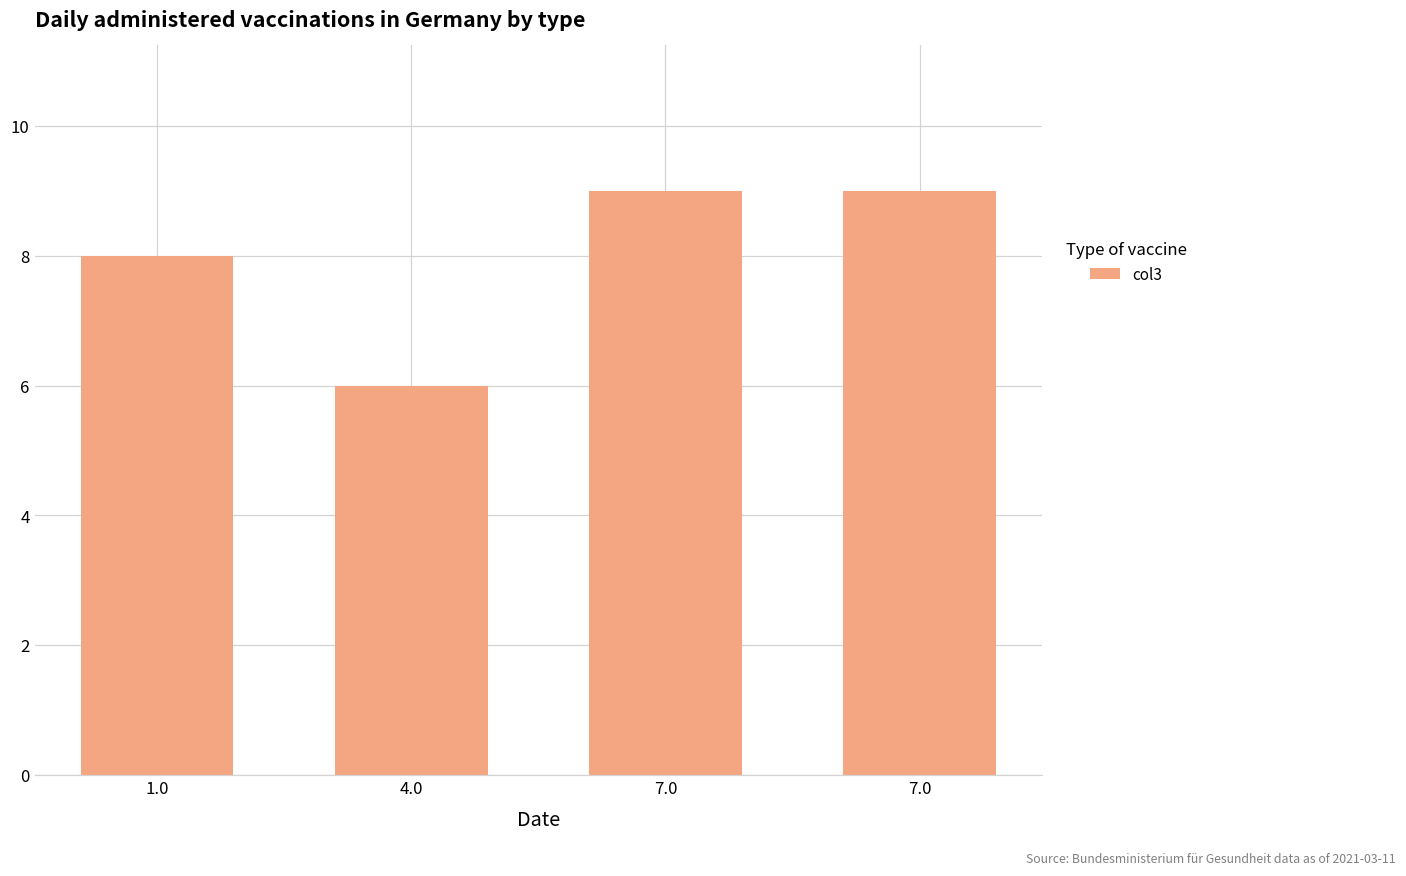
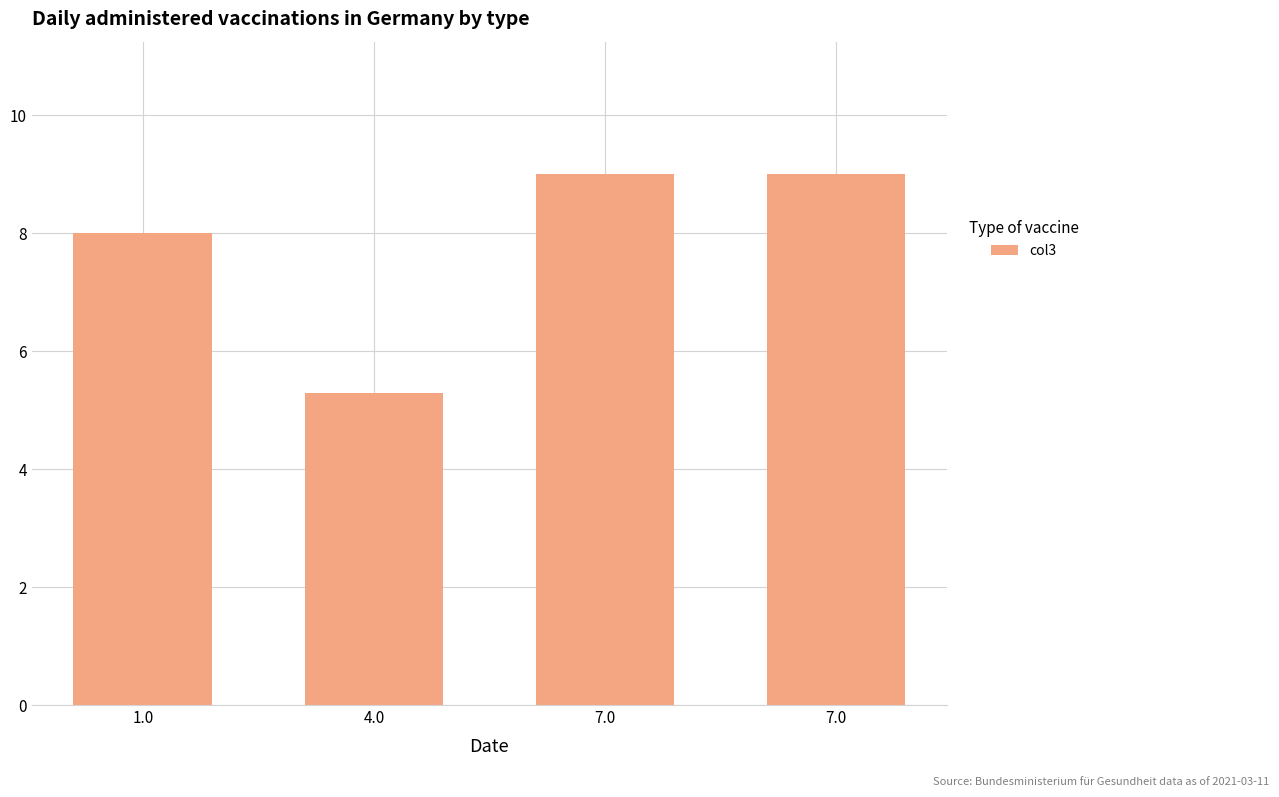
4.0: 6.0 -> 5.3
